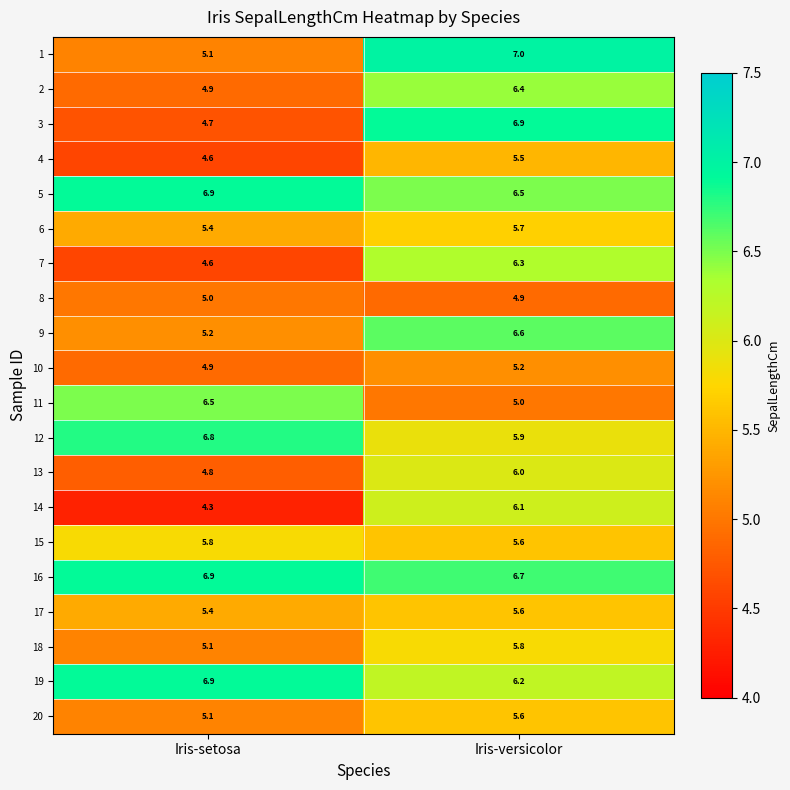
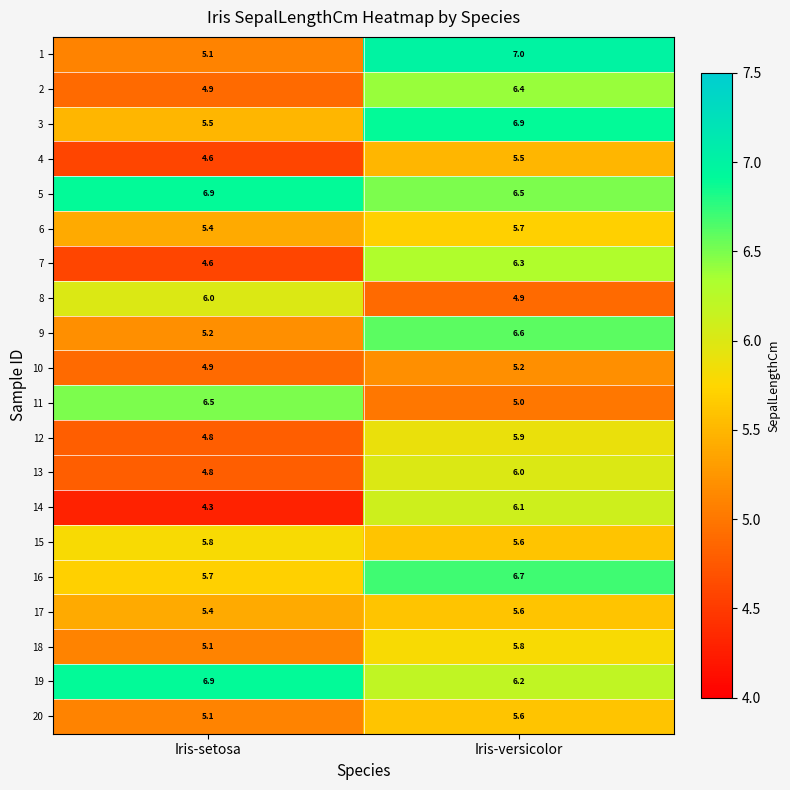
3, Iris-setosa: 4.7 -> 5.5
8, Iris-setosa: 5.0 -> 6.0
12, Iris-setosa: 6.8 -> 4.8
16, Iris-setosa: 6.9 -> 5.7
